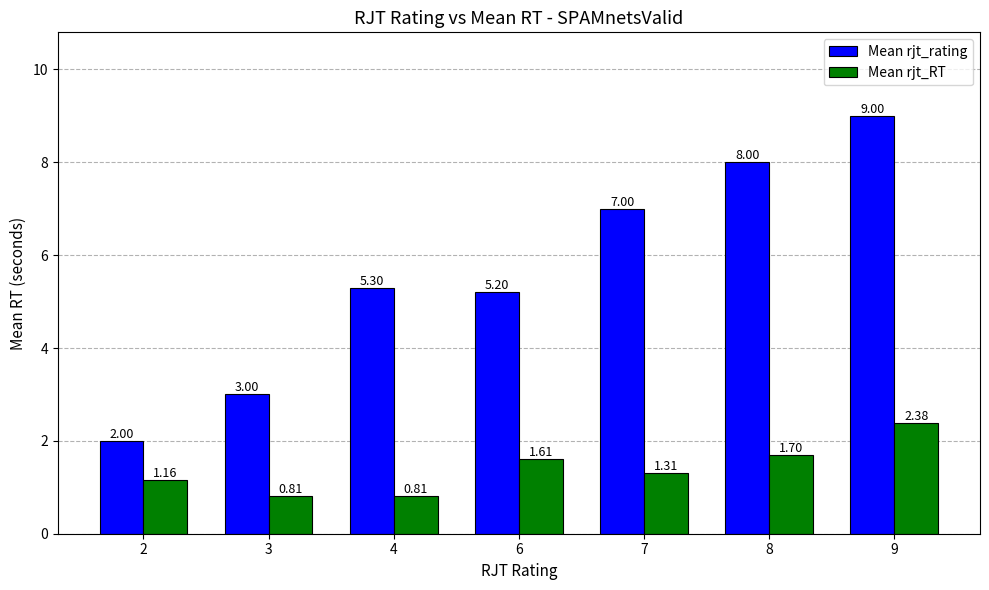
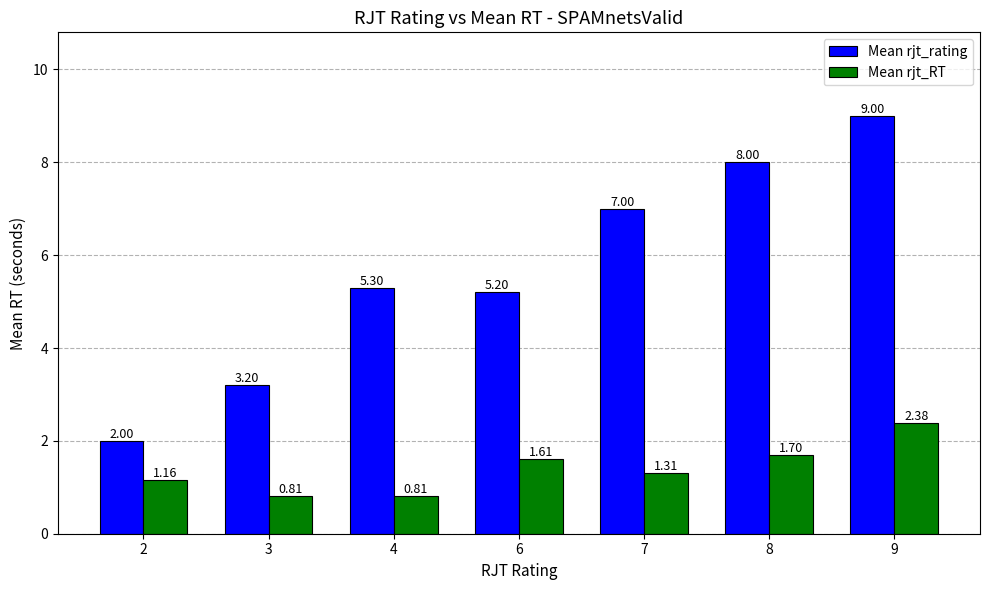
Mean rjt_rating, 3: 3.00 -> 3.20
